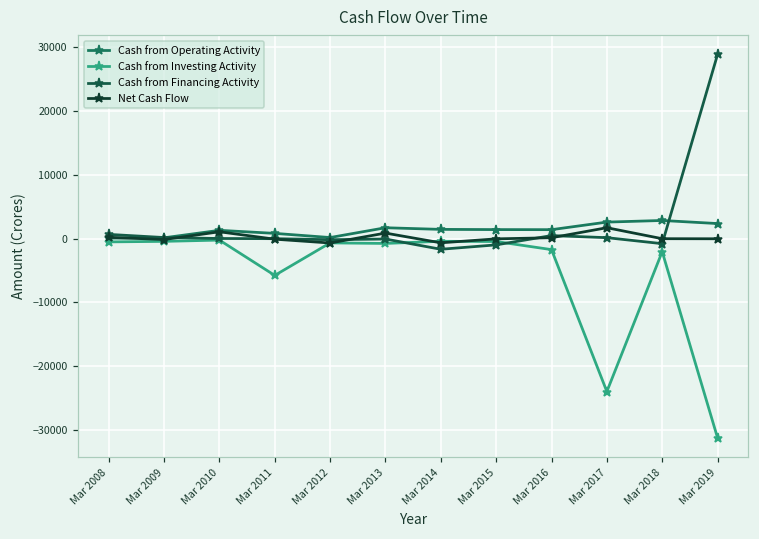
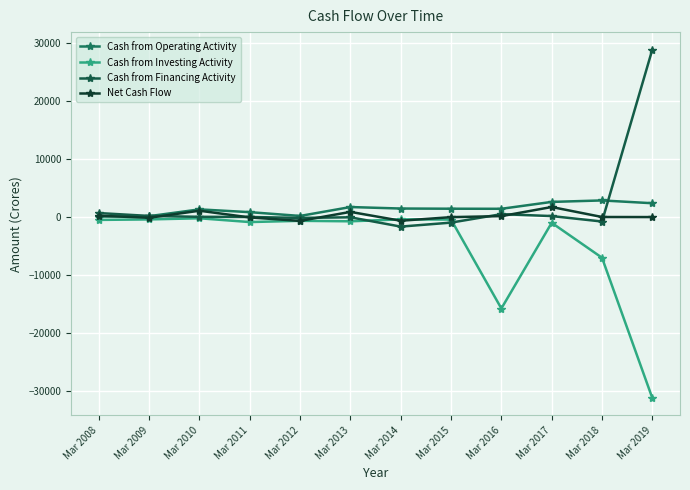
Cash from Investing Activity, Mar 2011: -6000 -> -1000
Cash from Investing Activity, Mar 2016: -2000 -> -16000
Cash from Investing Activity, Mar 2017: -24000 -> -1000
Cash from Investing Activity, Mar 2018: -2000 -> -7000
